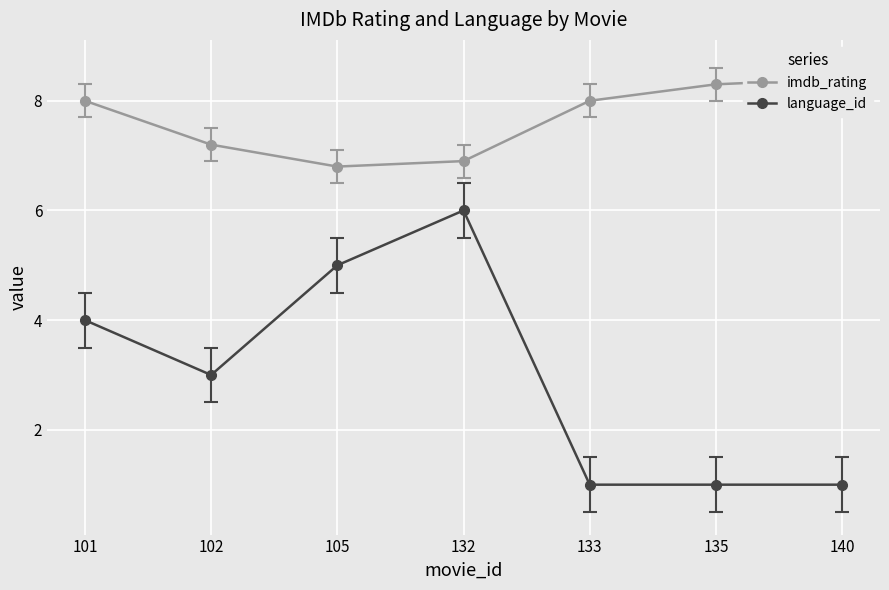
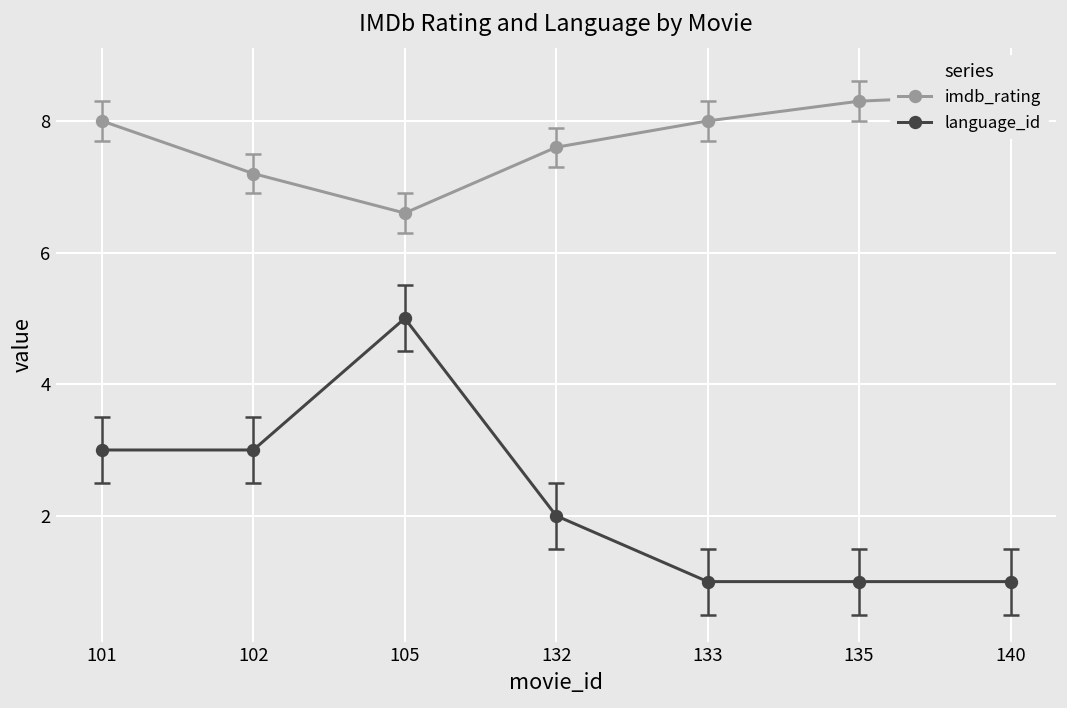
language_id, 101: 4 -> 3
imdb_rating, 105: 6.8 -> 6.6
imdb_rating, 132: 6.9 -> 7.6
language_id, 132: 6 -> 2
